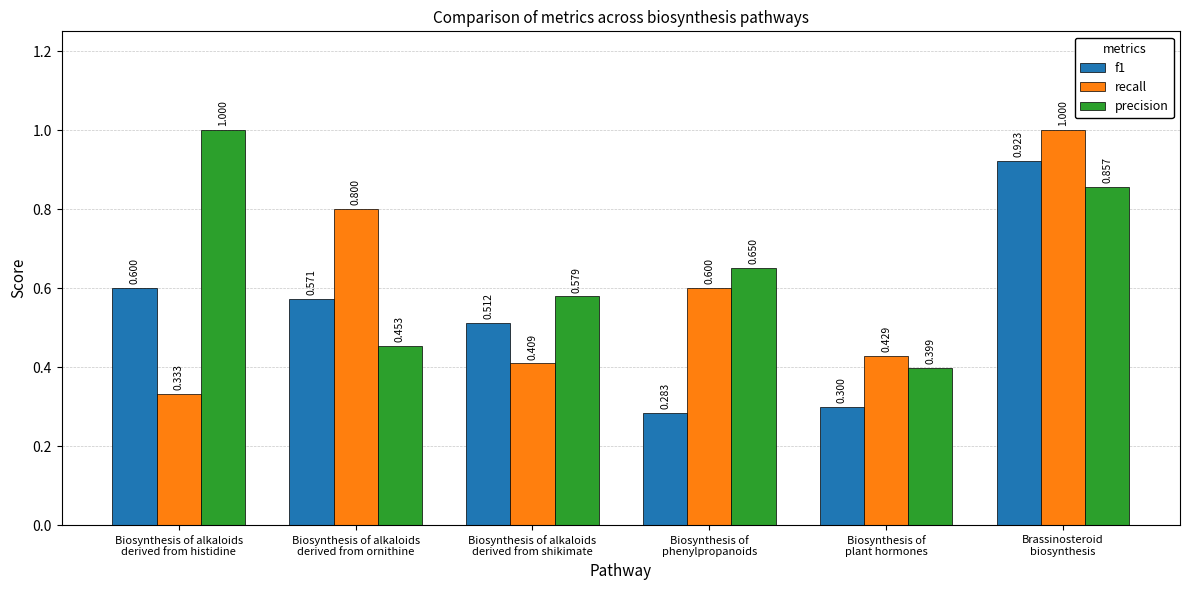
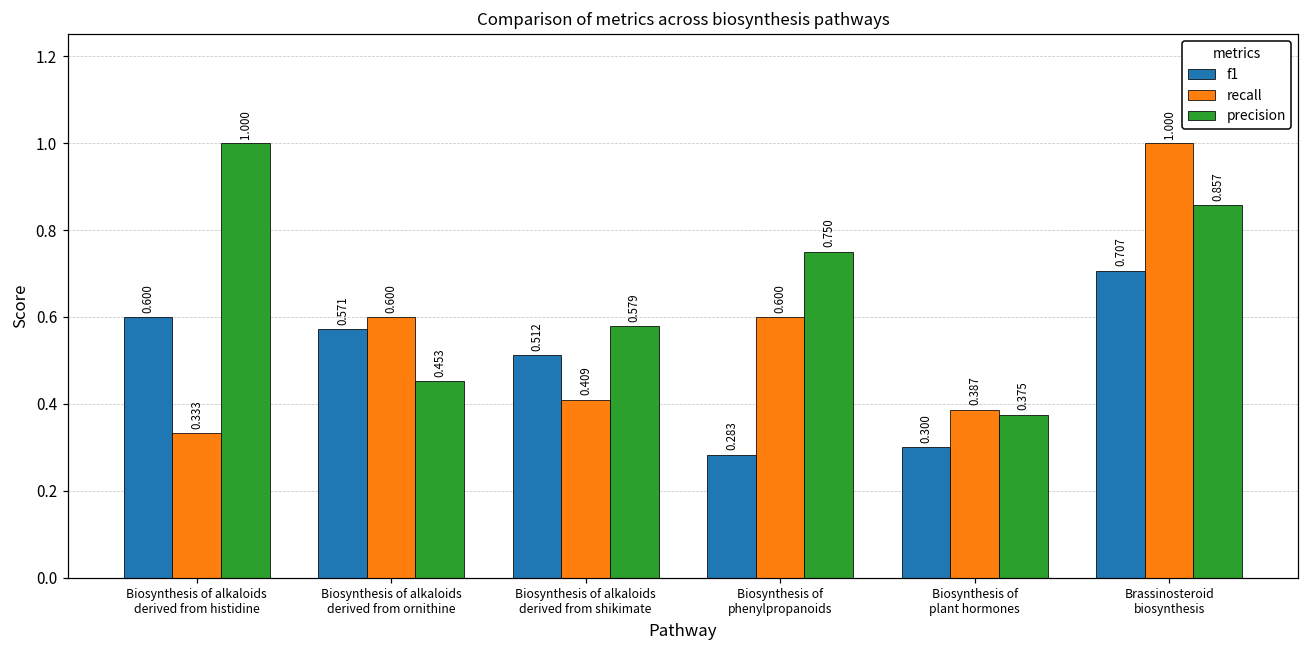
recall, Biosynthesis of alkaloids derived from ornithine: 0.800 -> 0.600
precision, Biosynthesis of phenylpropanoids: 0.650 -> 0.750
recall, Biosynthesis of plant hormones: 0.429 -> 0.387
precision, Biosynthesis of plant hormones: 0.399 -> 0.375
f1, Brassinosteroid biosynthesis: 0.923 -> 0.707
